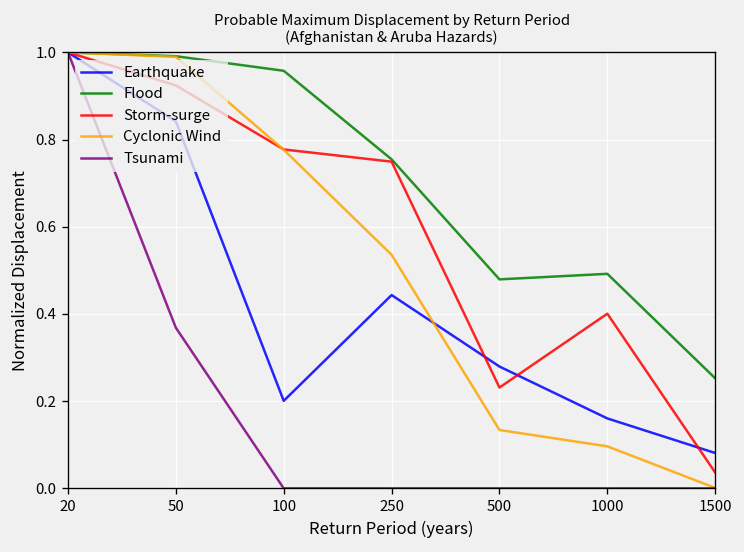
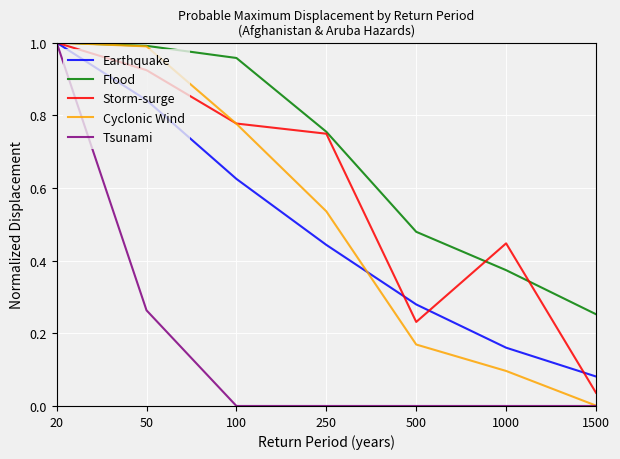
Tsunami, 50: 0.37 -> 0.26
Earthquake, 100: 0.20 -> 0.62
Cyclonic Wind, 500: 0.13 -> 0.17
Flood, 1000: 0.49 -> 0.37
Storm-surge, 1000: 0.40 -> 0.45
